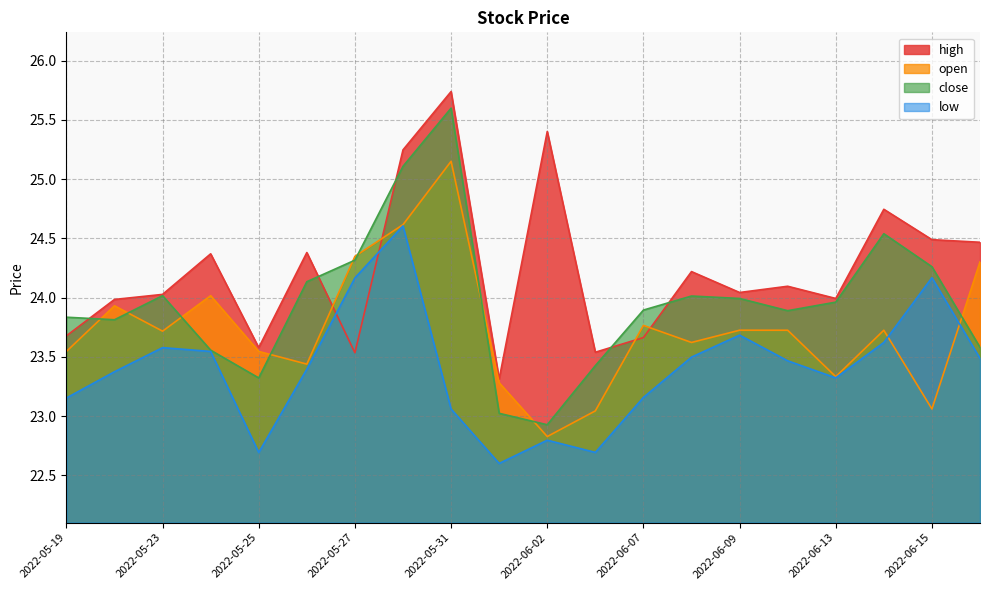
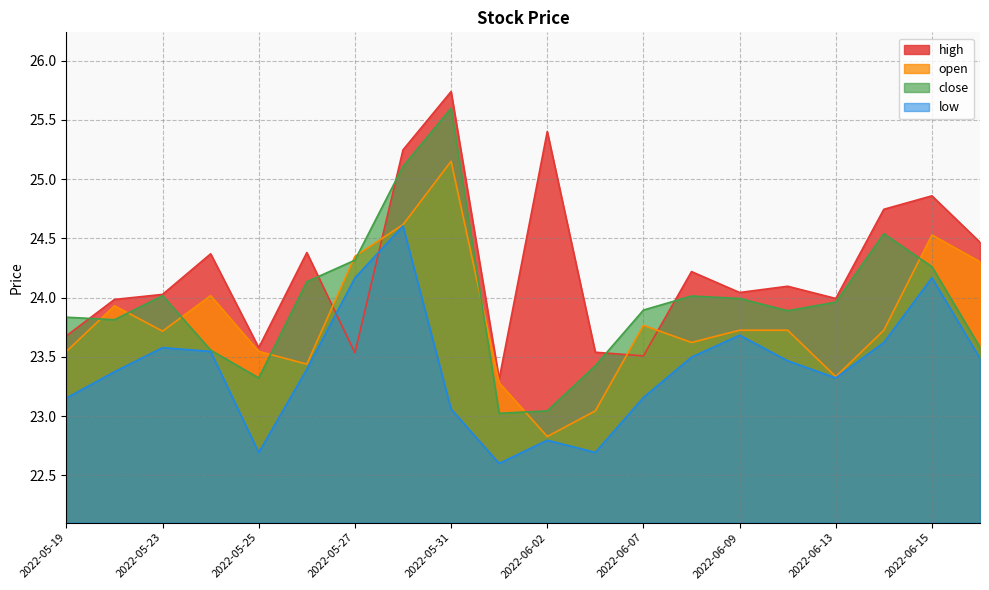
close, 2022-06-02: 22.93 -> 23.04
high, 2022-06-07: 23.66 -> 23.51
high, 2022-06-15: 24.49 -> 24.86
open, 2022-06-15: 23.06 -> 24.53
